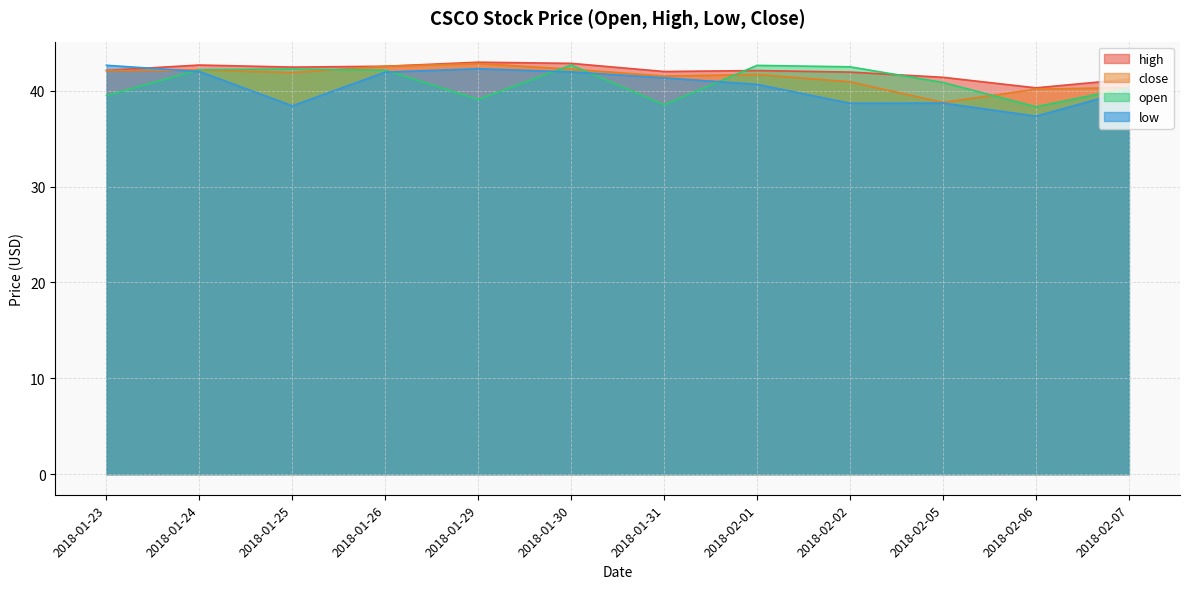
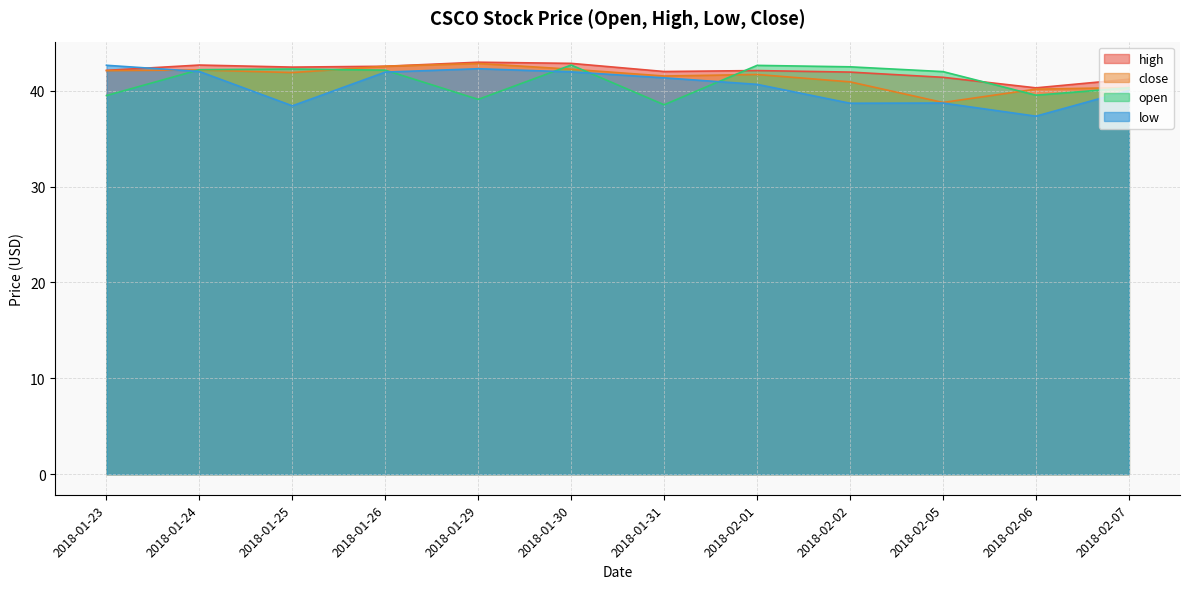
open, 2018-02-05: 41 -> 42
open, 2018-02-06: 38 -> 40
